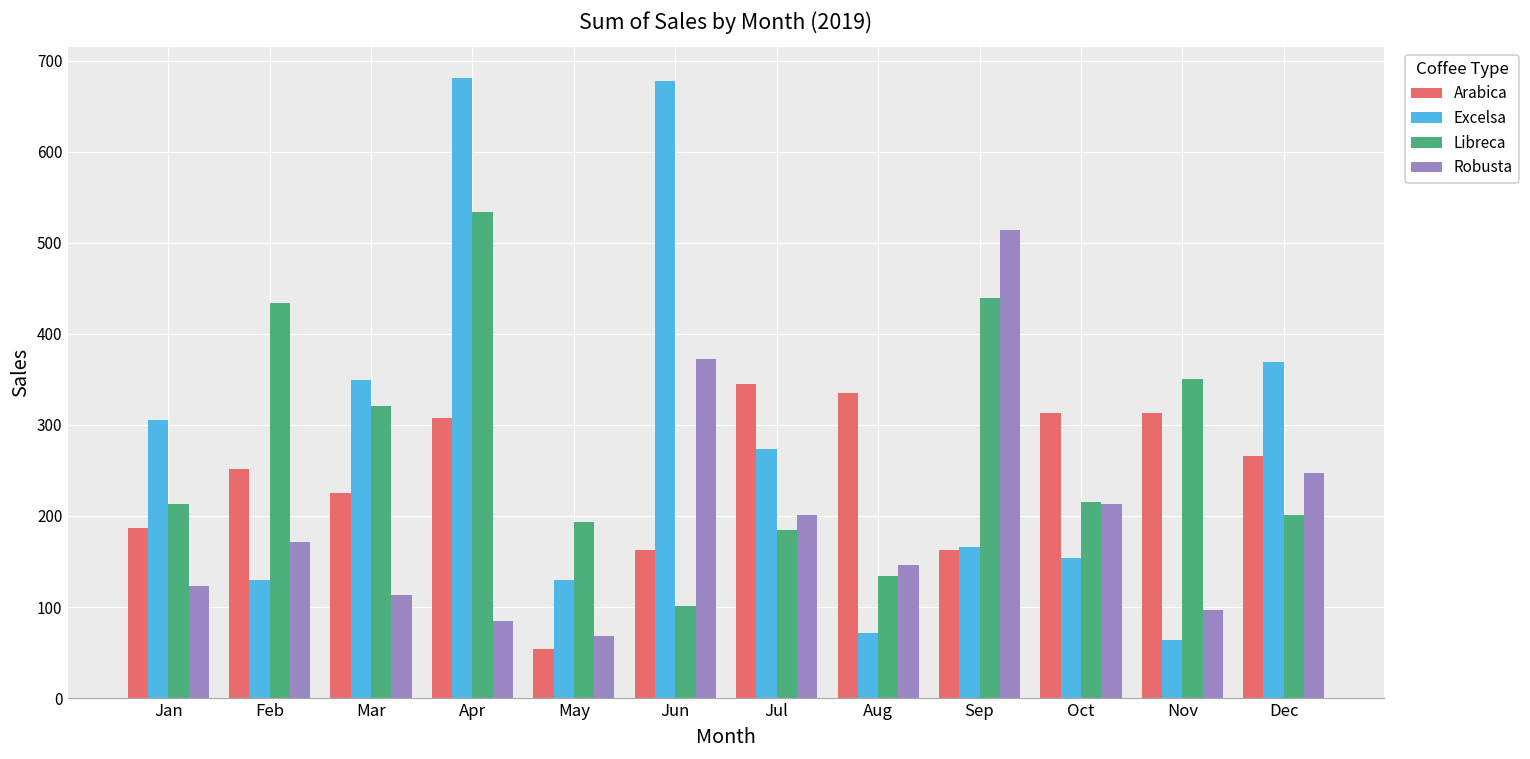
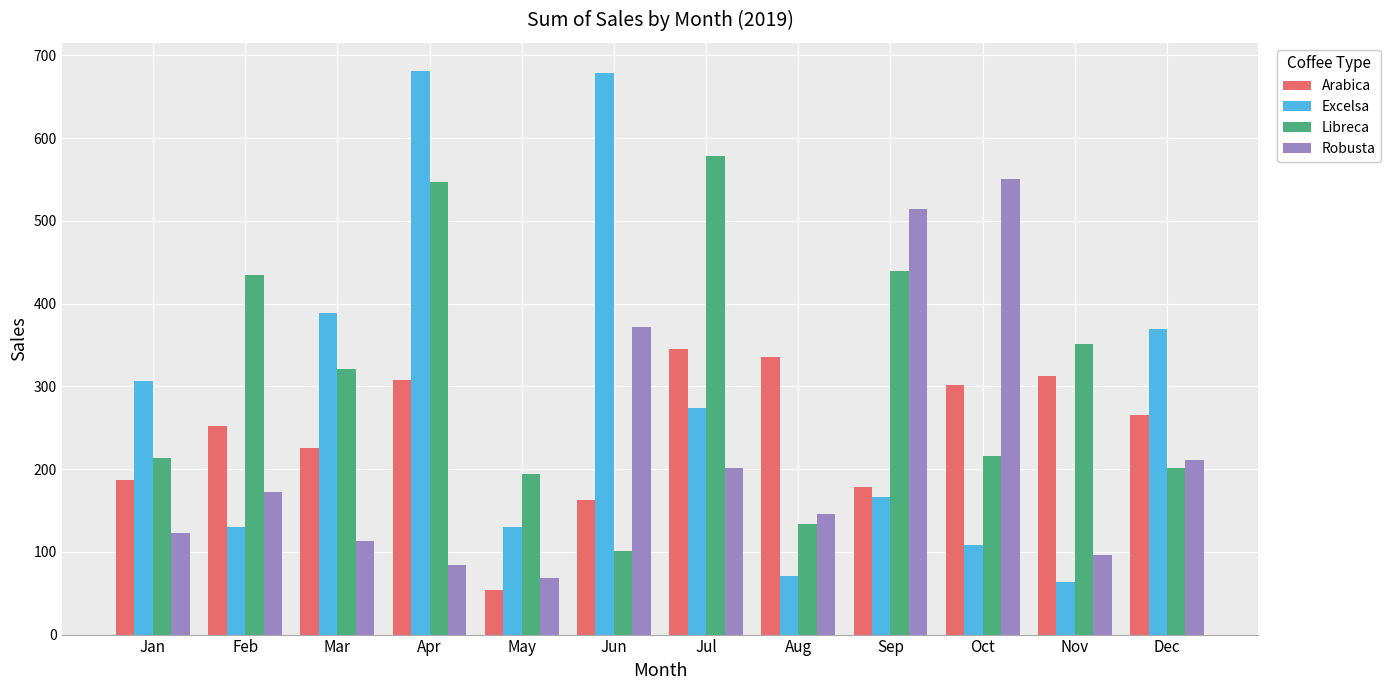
Excelsa, Mar: 350 -> 390
Libreca, Apr: 530 -> 550
Libreca, Jul: 180 -> 580
Arabica, Sep: 160 -> 180
Arabica, Oct: 310 -> 300
Excelsa, Oct: 150 -> 110
Robusta, Oct: 210 -> 550
Robusta, Dec: 250 -> 210
